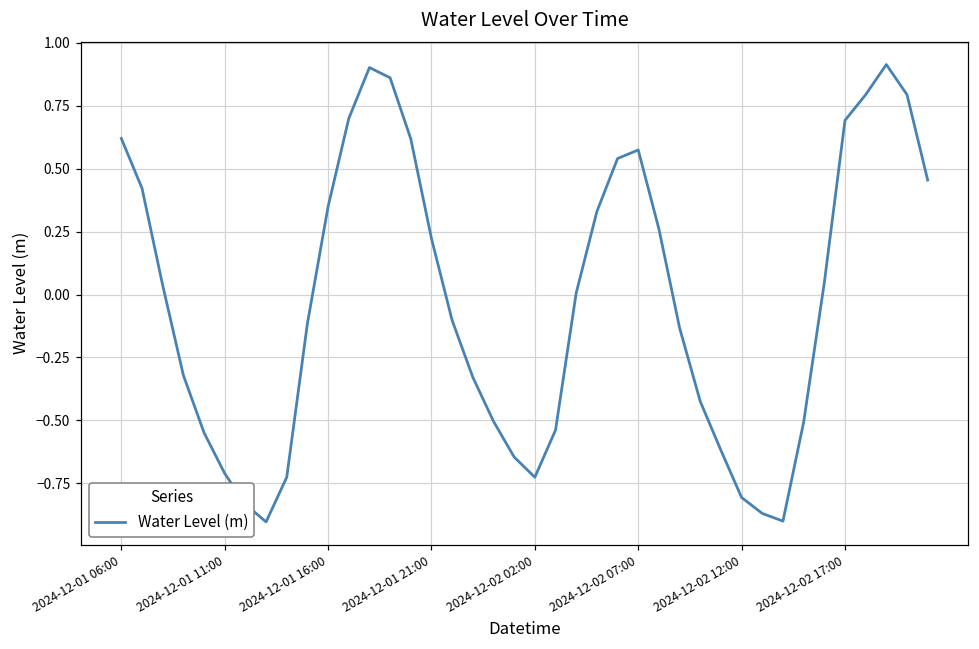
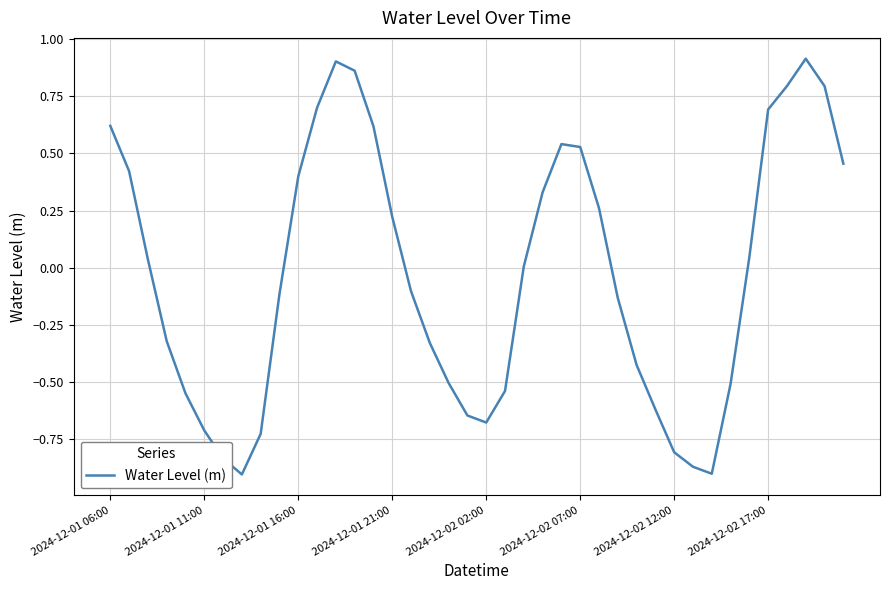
2024-12-01 16:00: 0.35 -> 0.40
2024-12-02 02:00: -0.73 -> -0.68
2024-12-02 07:00: 0.57 -> 0.53
